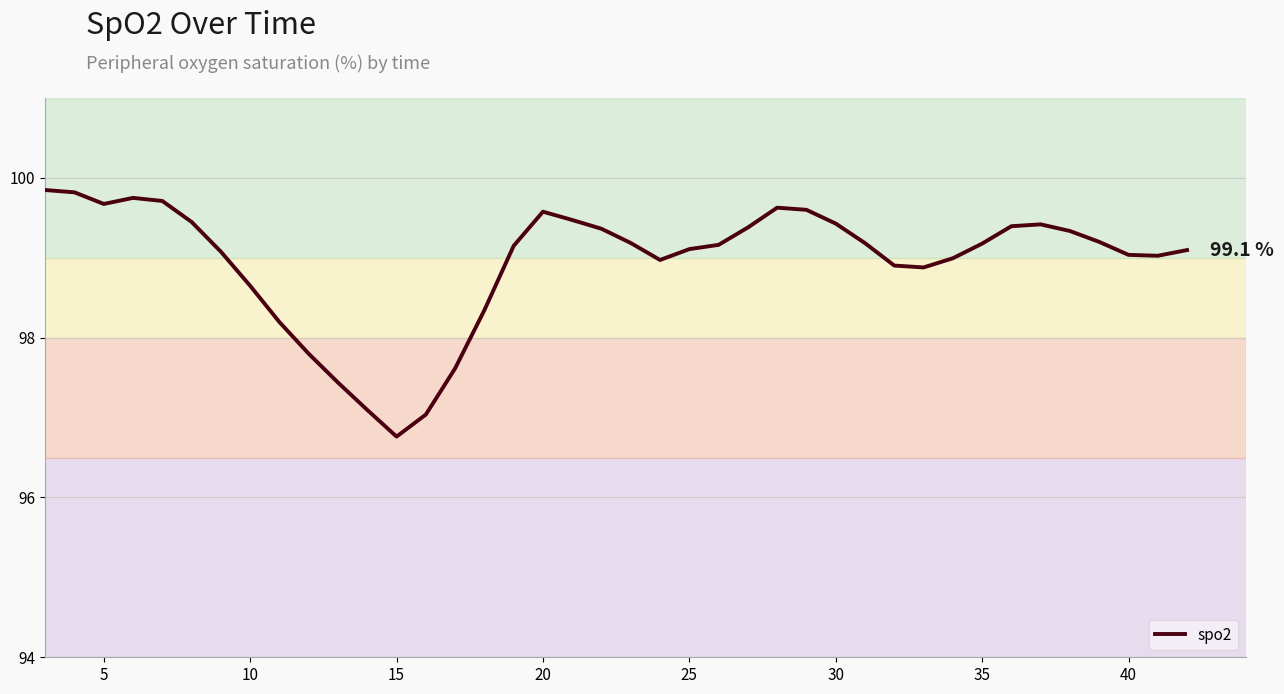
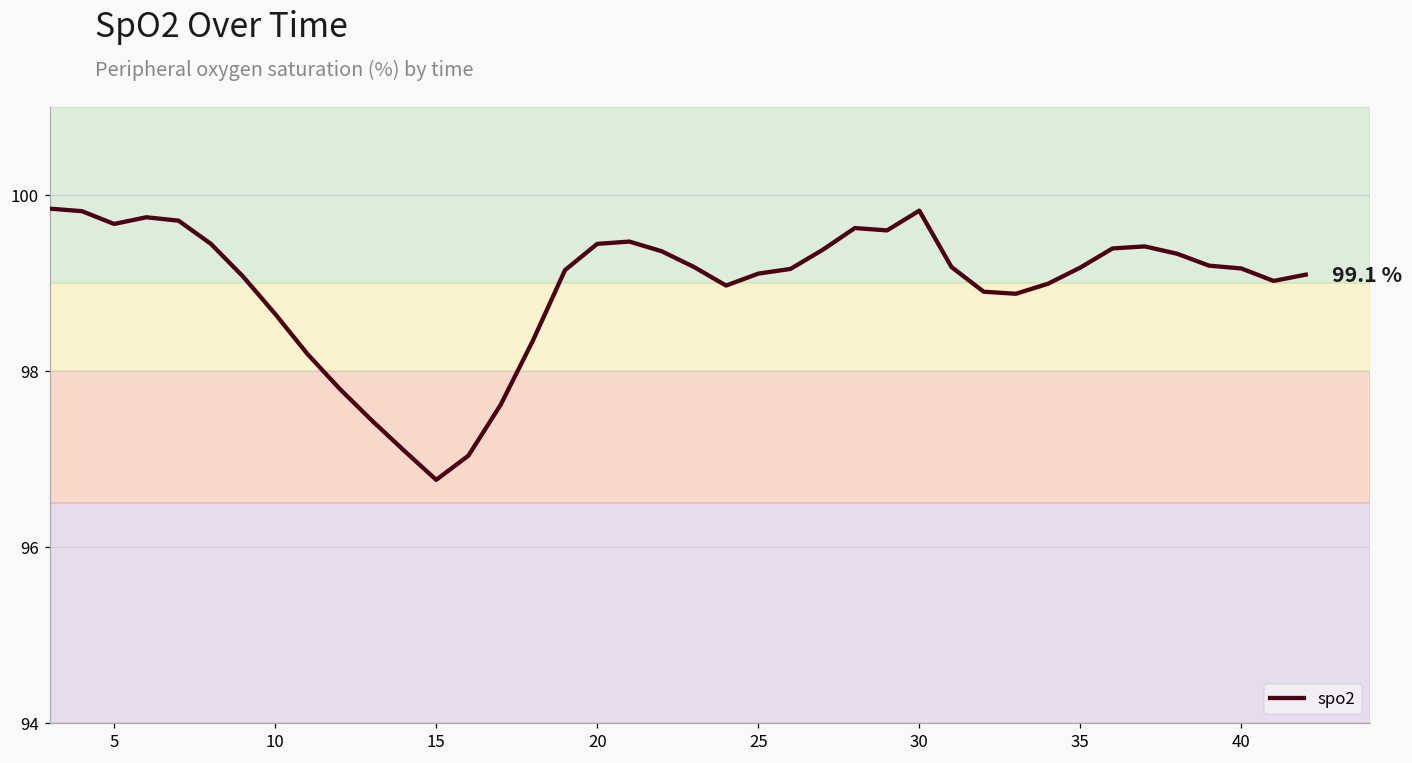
20: 99.6 -> 99.4
30: 99.4 -> 99.8
40: 99.0 -> 99.2
